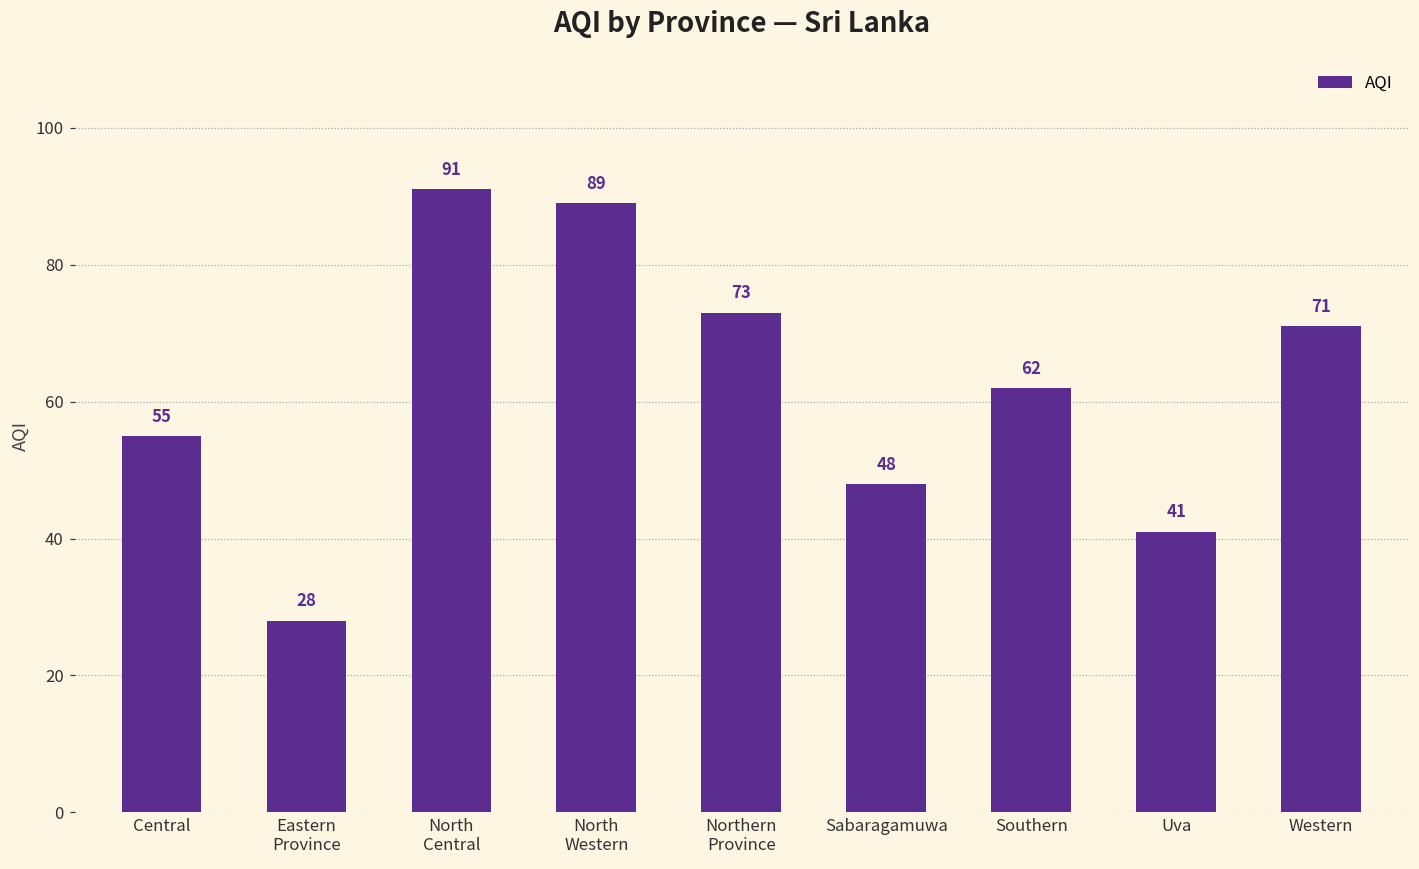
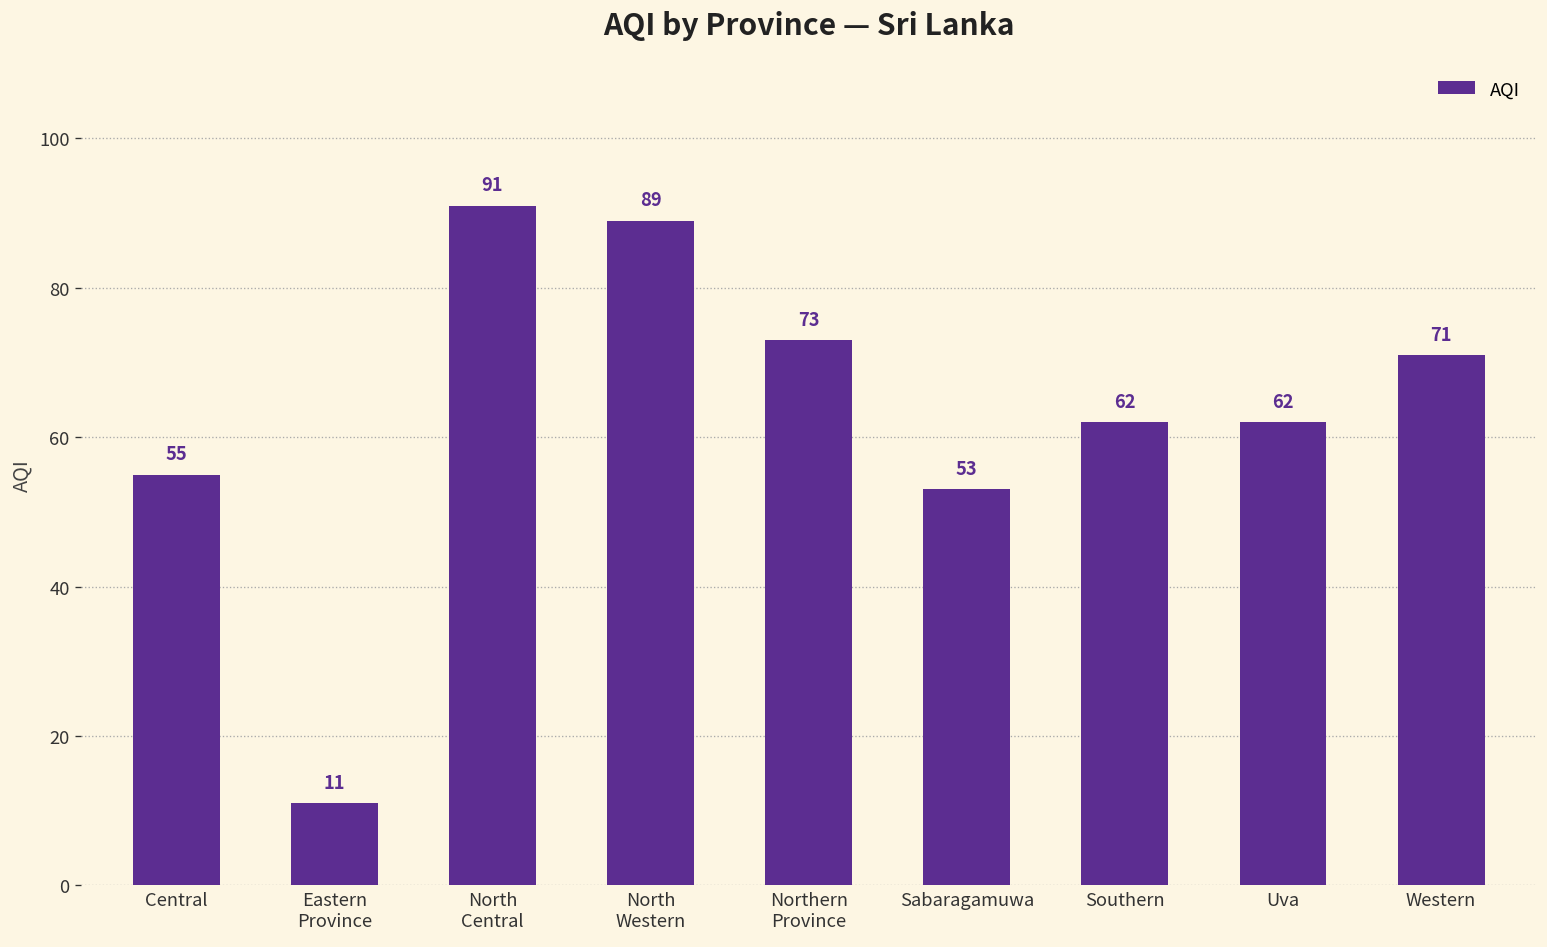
Eastern Province: 28 -> 11
Sabaragamuwa: 48 -> 53
Uva: 41 -> 62
